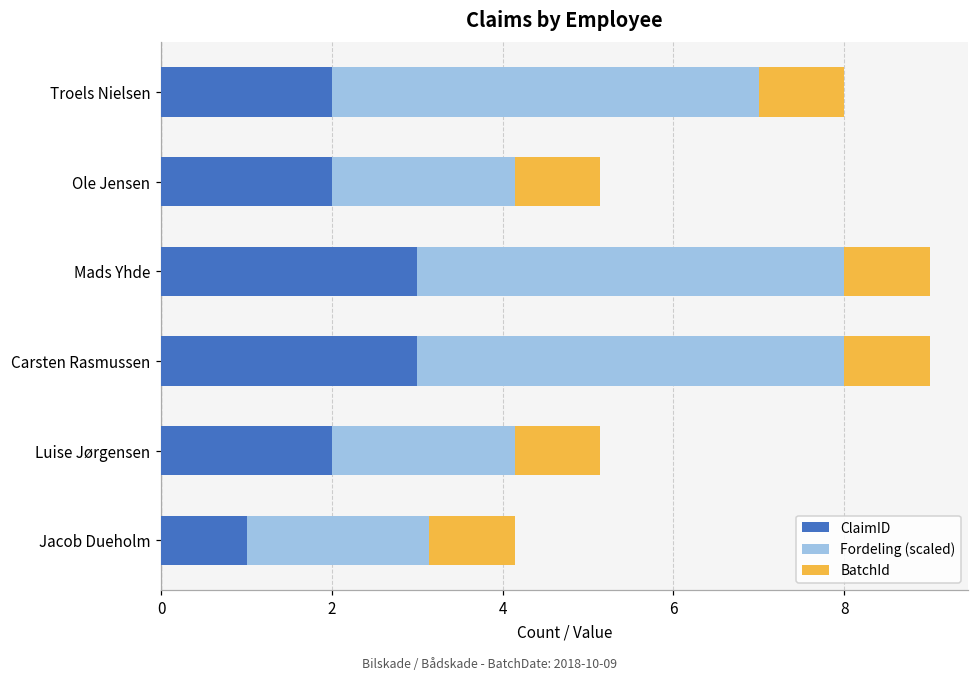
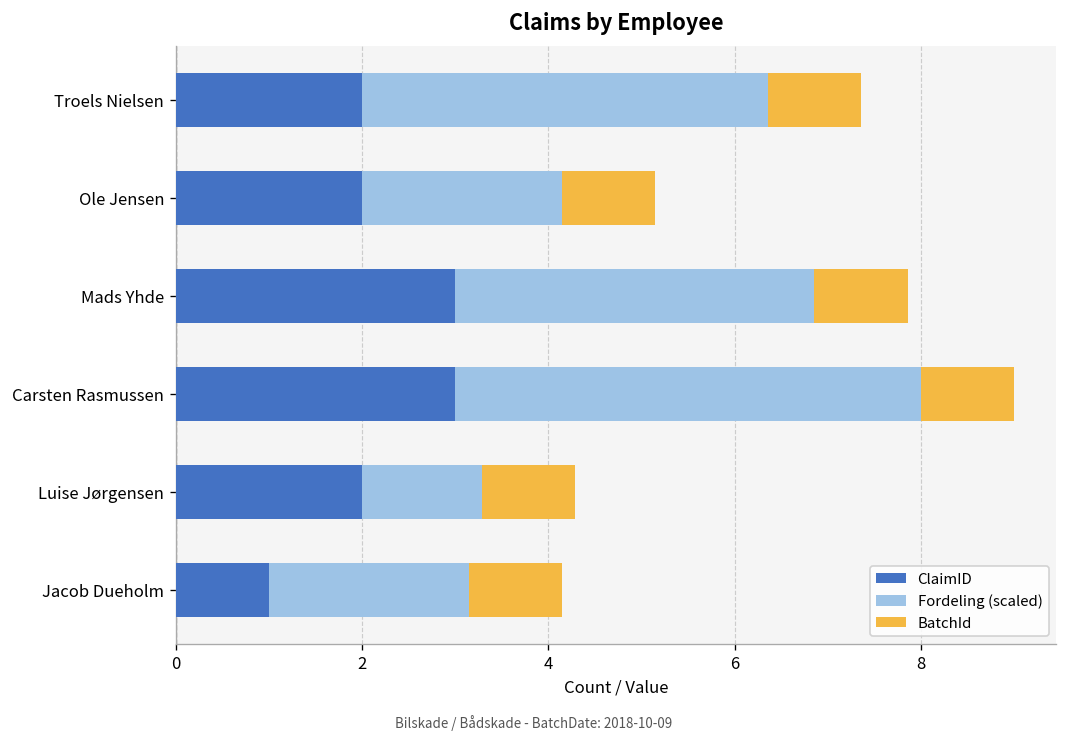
Fordeling (scaled), Troels Nielsen: 5.0 -> 4.4
Fordeling (scaled), Mads Yhde: 5.0 -> 3.9
Fordeling (scaled), Luise Jørgensen: 2.1 -> 1.3
